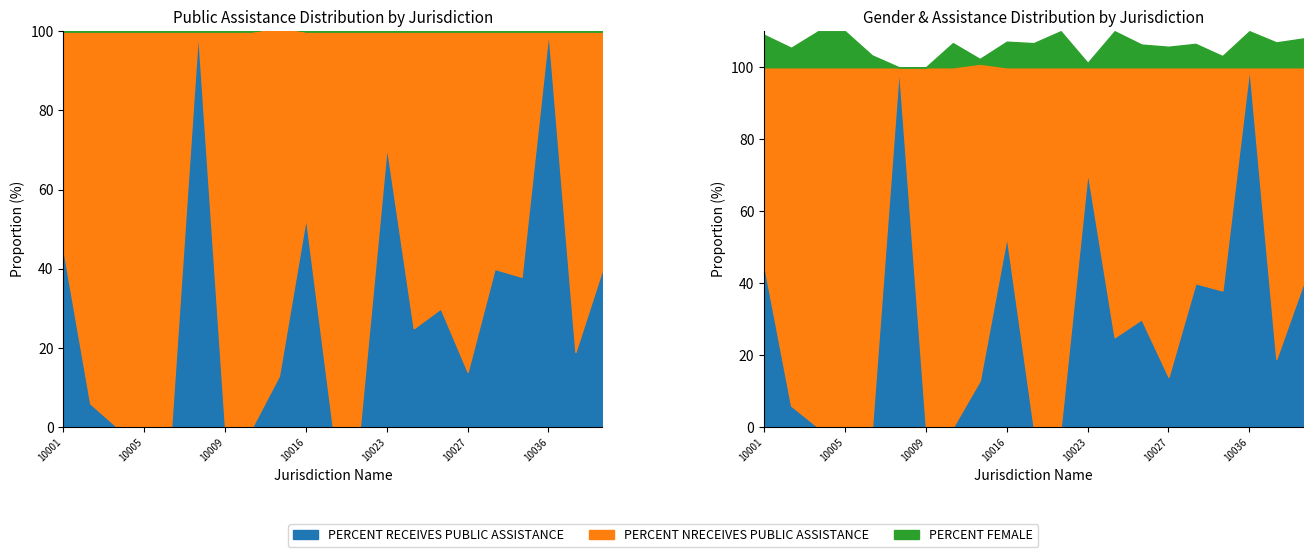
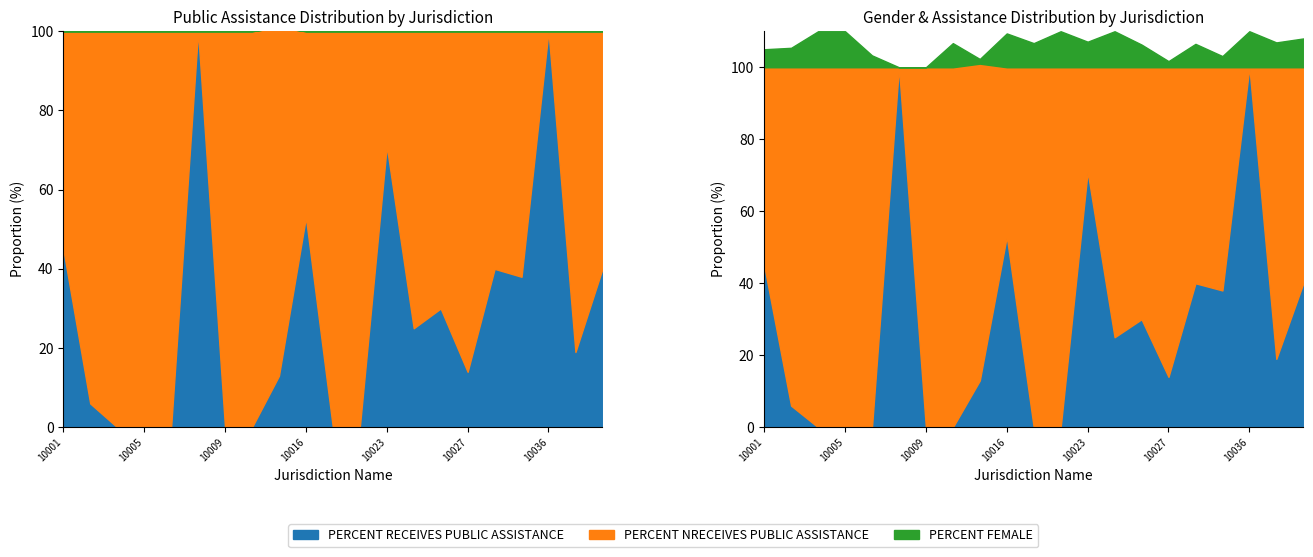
Gender & Assistance Distribution by Jurisdiction, PERCENT FEMALE, 10001: 9 -> 5
Gender & Assistance Distribution by Jurisdiction, PERCENT FEMALE, 10016: 7 -> 9
Gender & Assistance Distribution by Jurisdiction, PERCENT FEMALE, 10023: 1 -> 7
Gender & Assistance Distribution by Jurisdiction, PERCENT FEMALE, 10027: 6 -> 2
